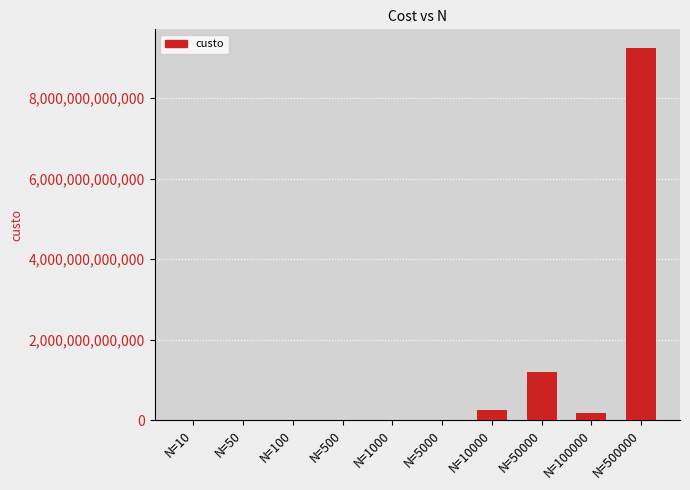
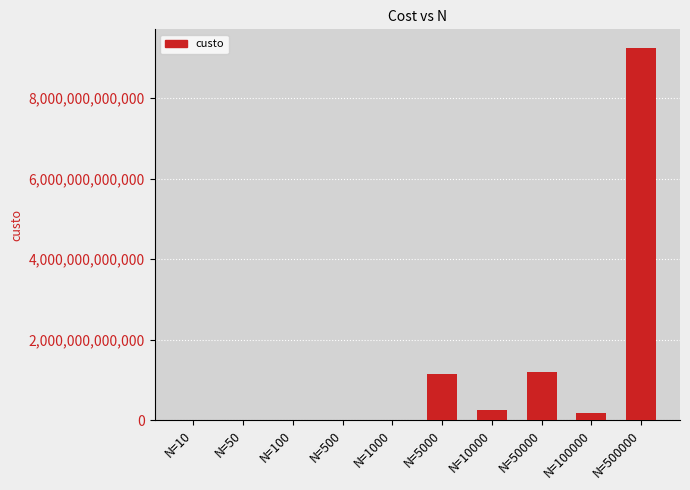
N=5000: 0 -> 1,200,000,000,000
